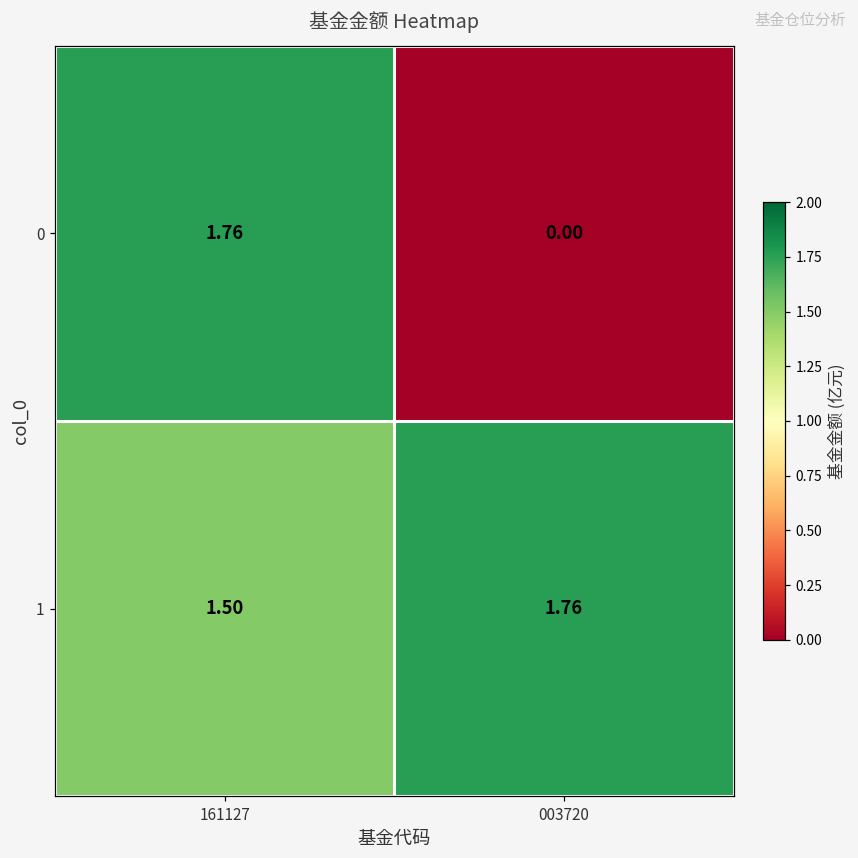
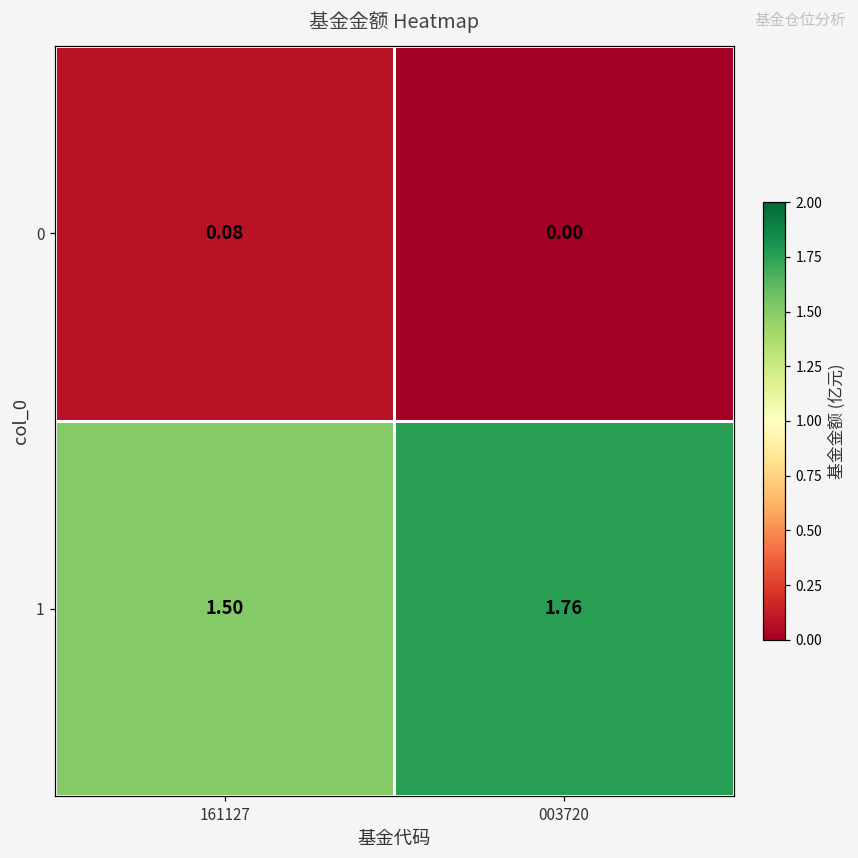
0, 161127: 1.76 -> 0.08
